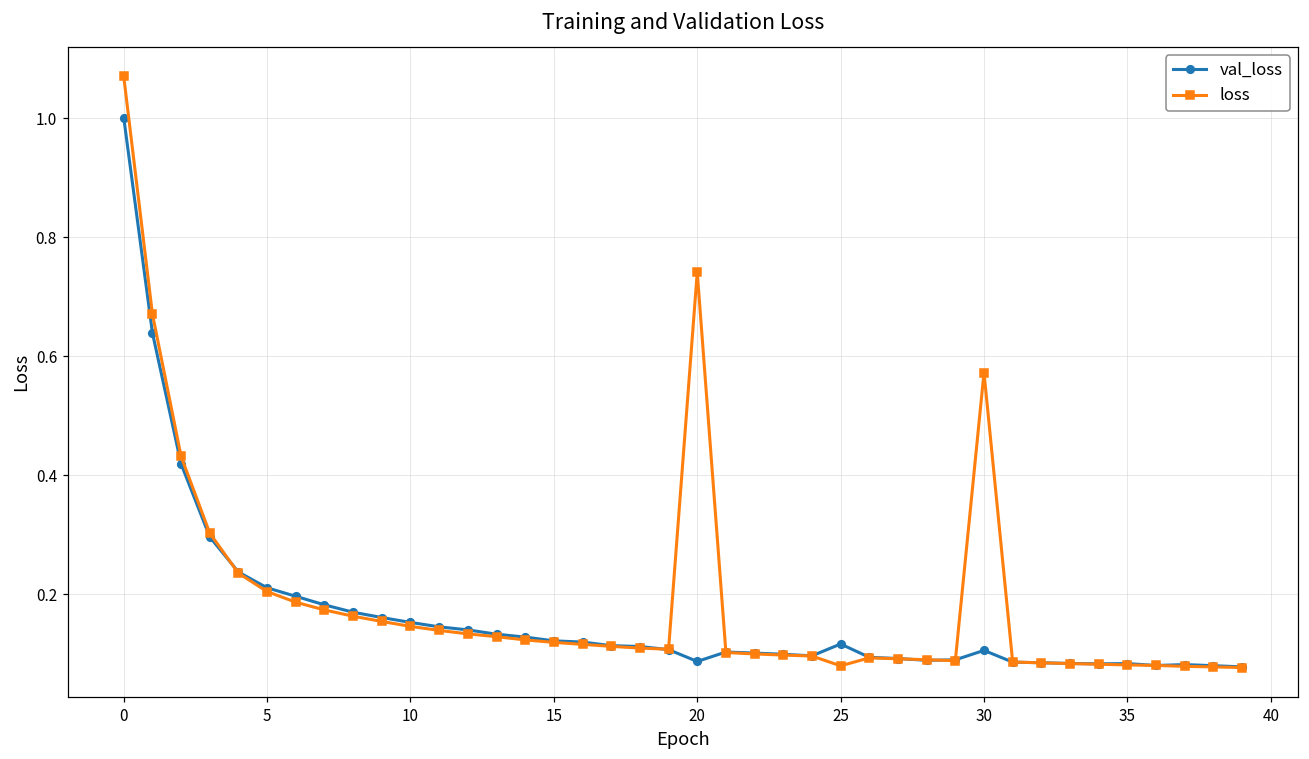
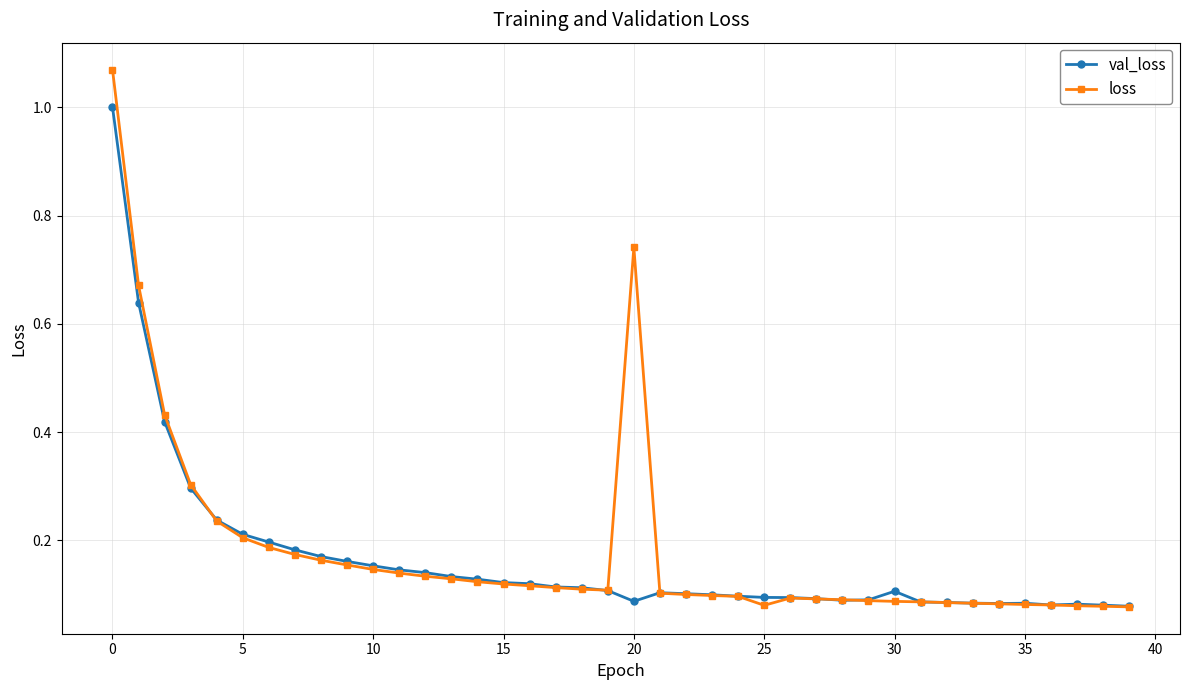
val_loss, 25: 0.12 -> 0.09
loss, 30: 0.57 -> 0.09
